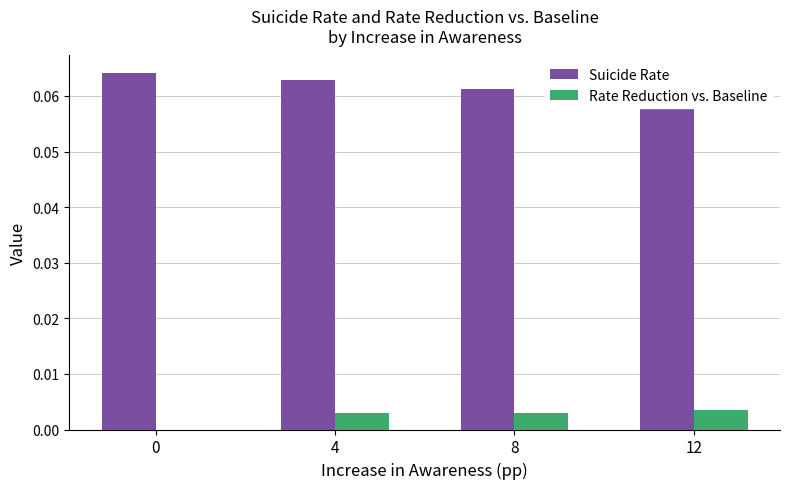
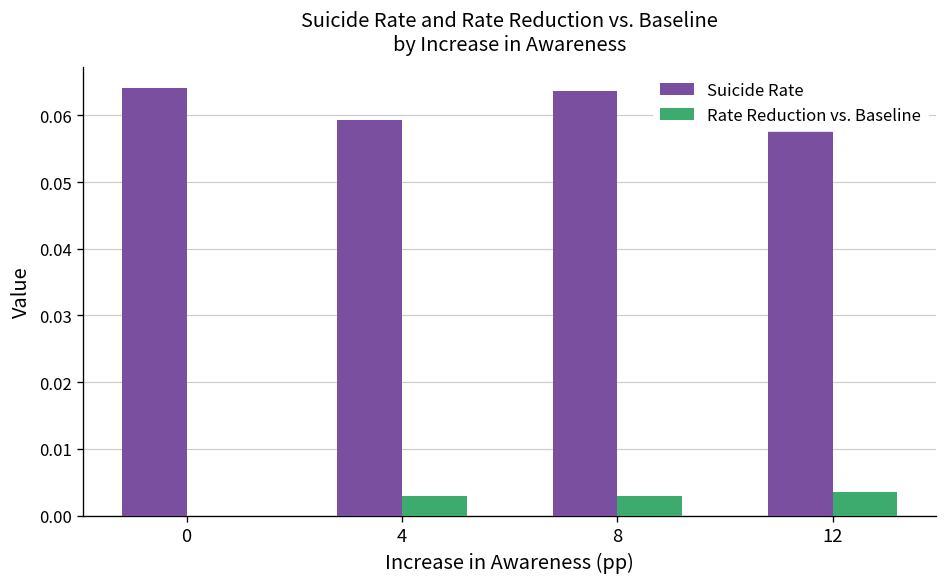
Suicide Rate, 4: 0.063 -> 0.059
Suicide Rate, 8: 0.061 -> 0.064
